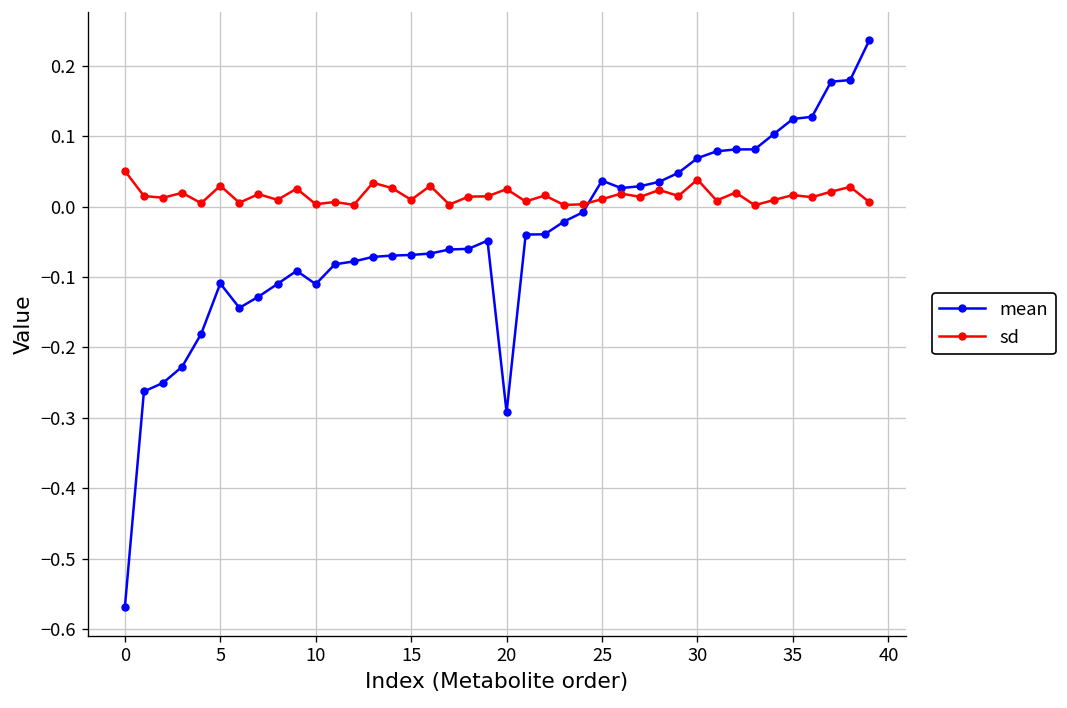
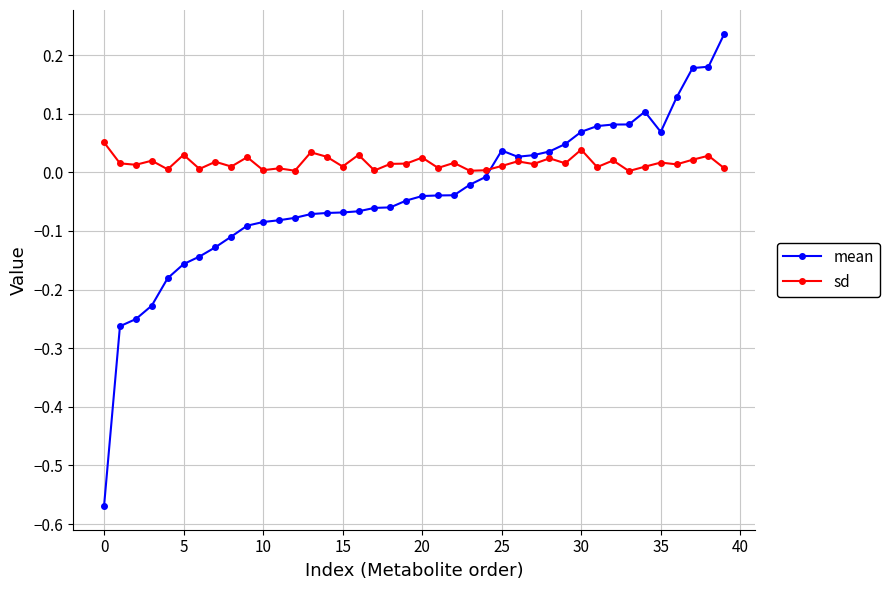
mean, 5: -0.11 -> -0.16
mean, 10: -0.11 -> -0.08
mean, 20: -0.29 -> -0.04
mean, 35: 0.12 -> 0.07
